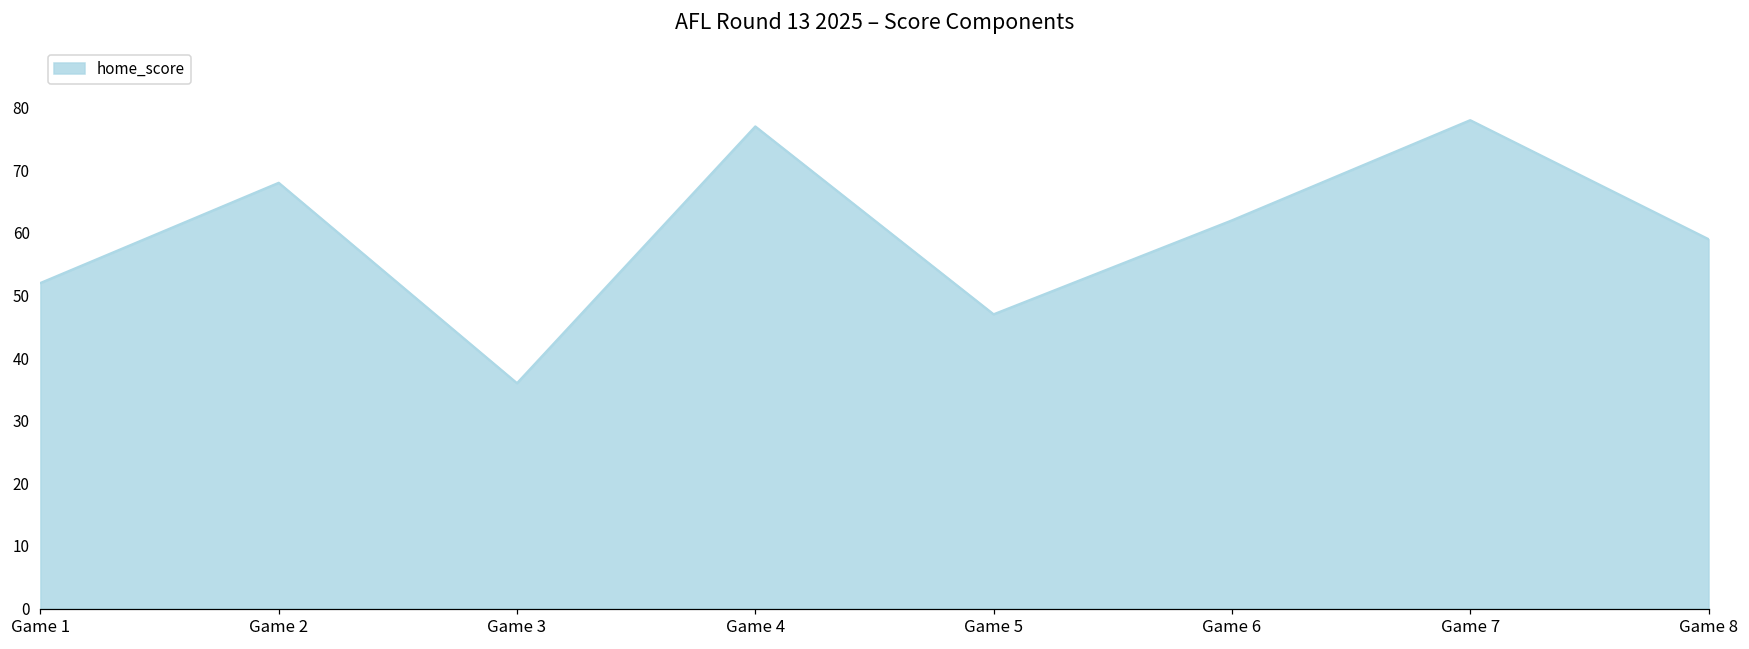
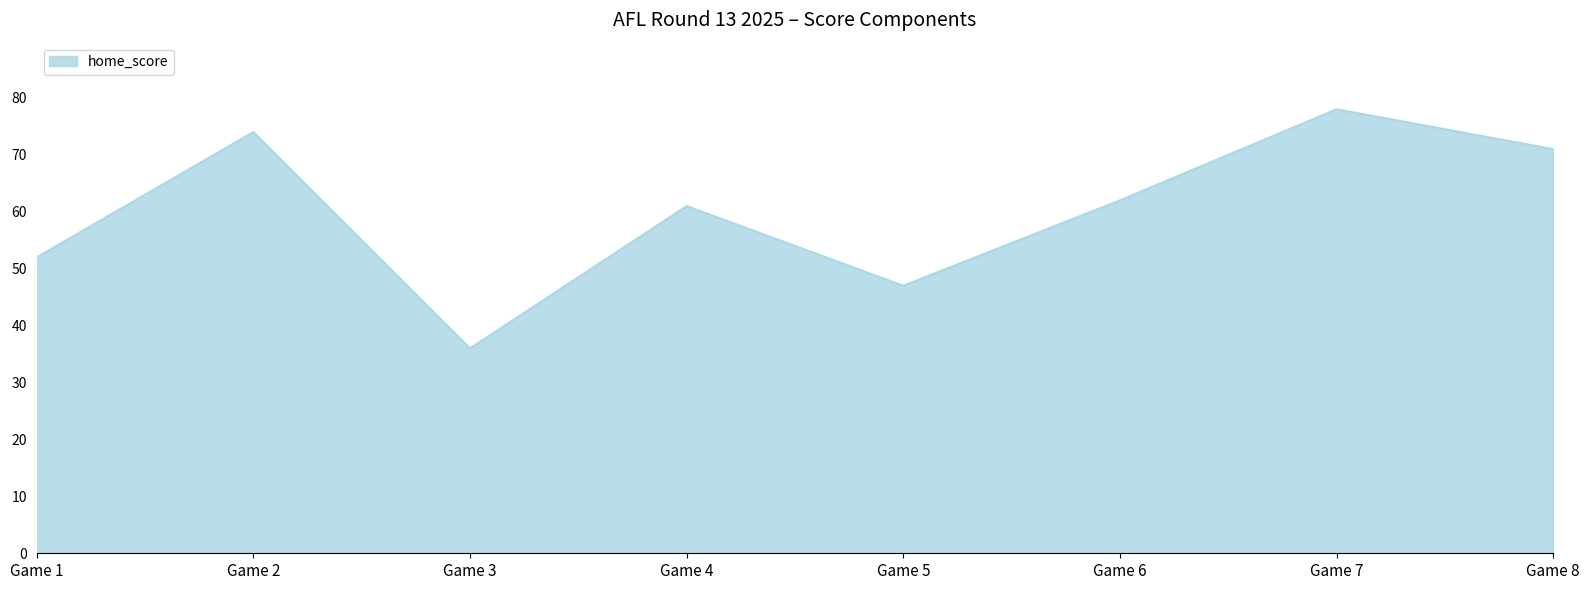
Game 2: 68 -> 74
Game 4: 77 -> 61
Game 8: 59 -> 71
